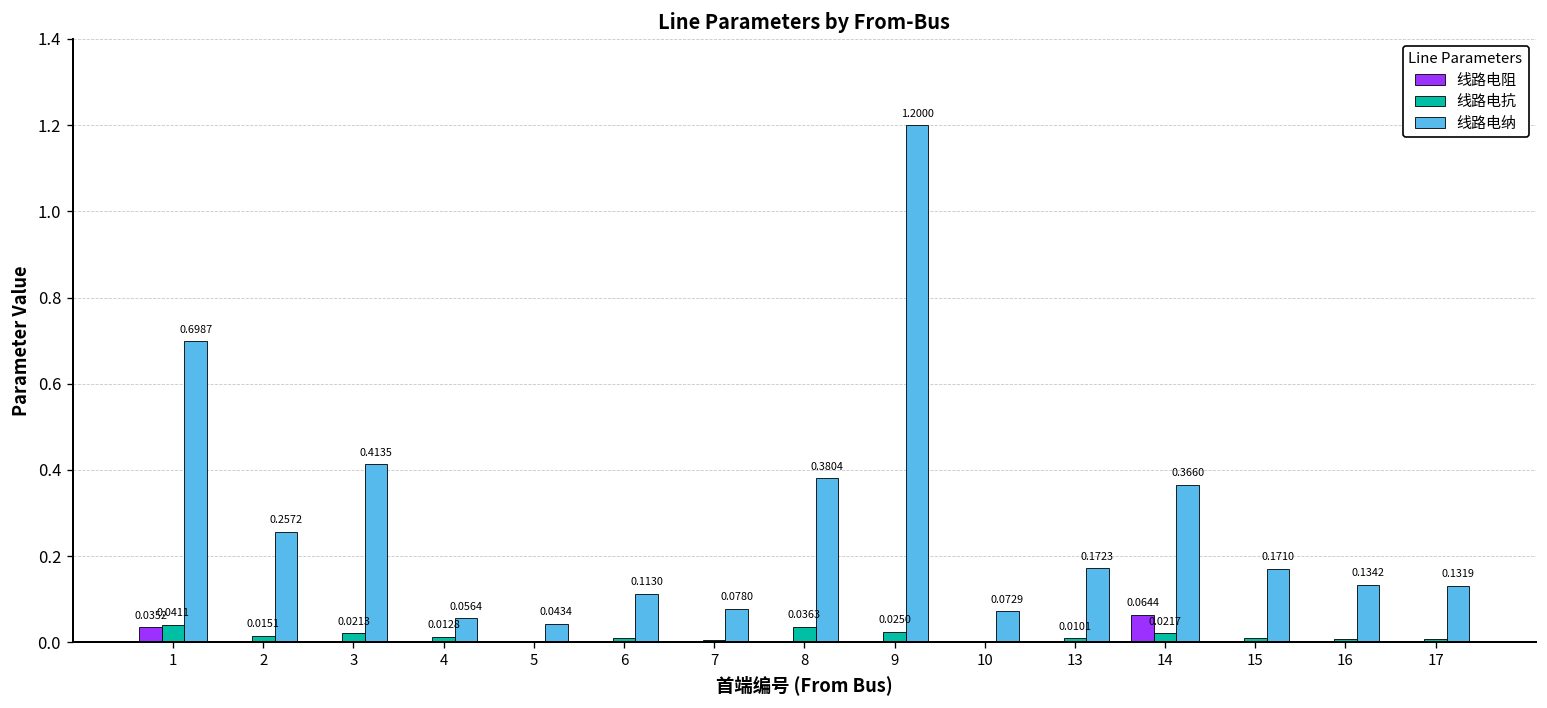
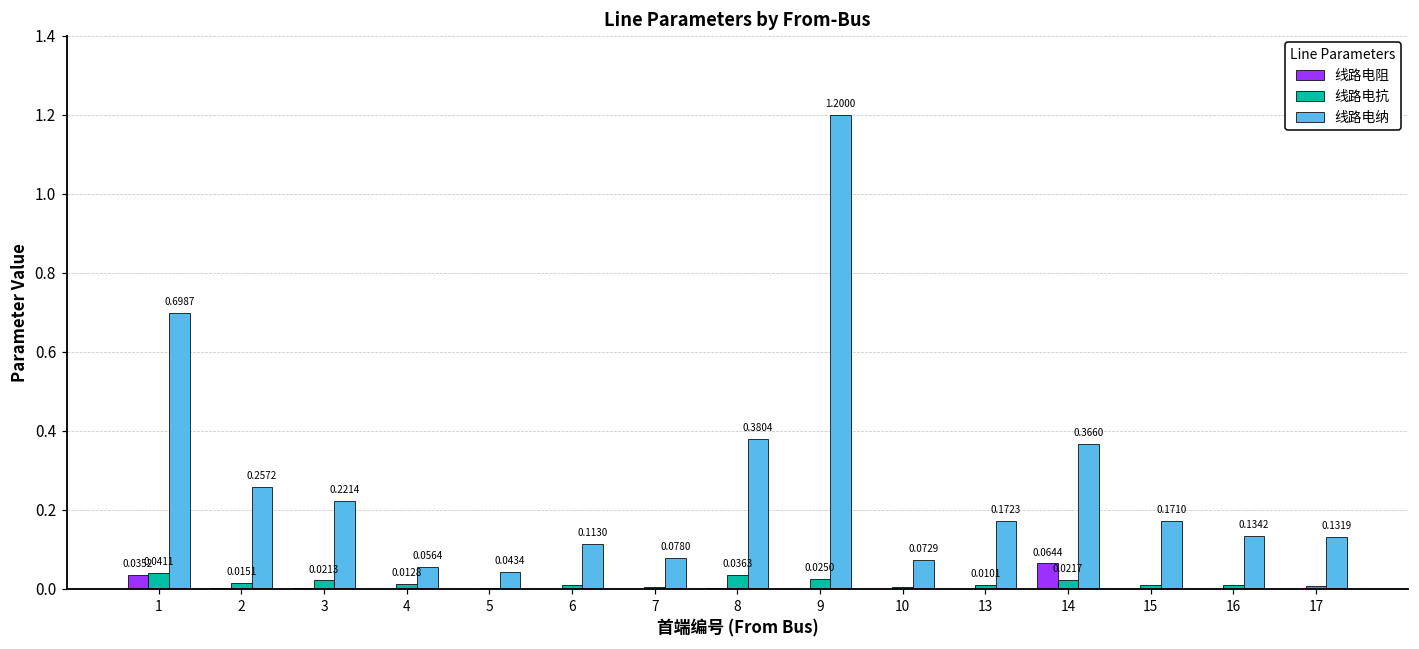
线路电纳, 3: 0.4135 -> 0.2214
